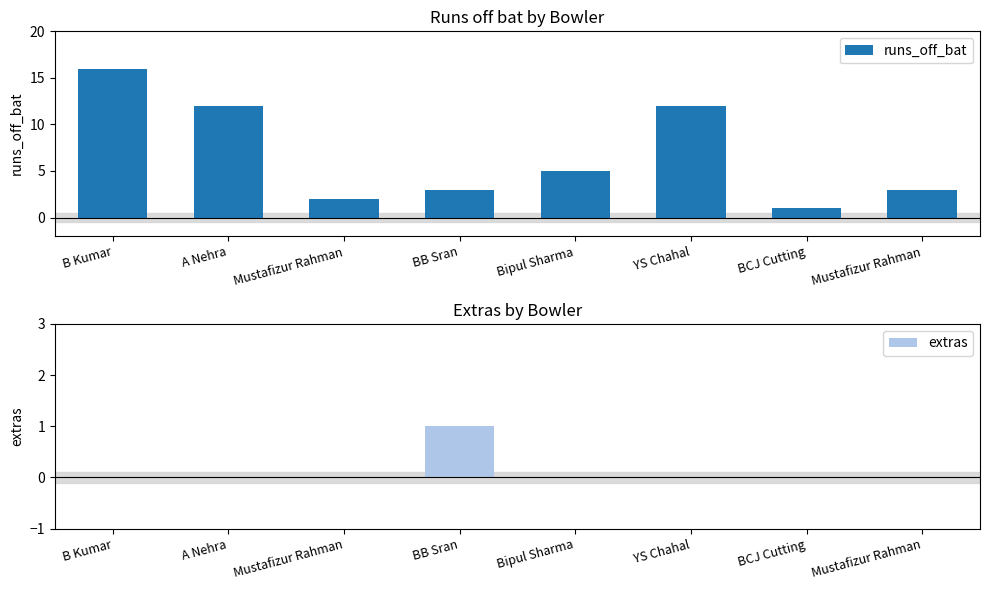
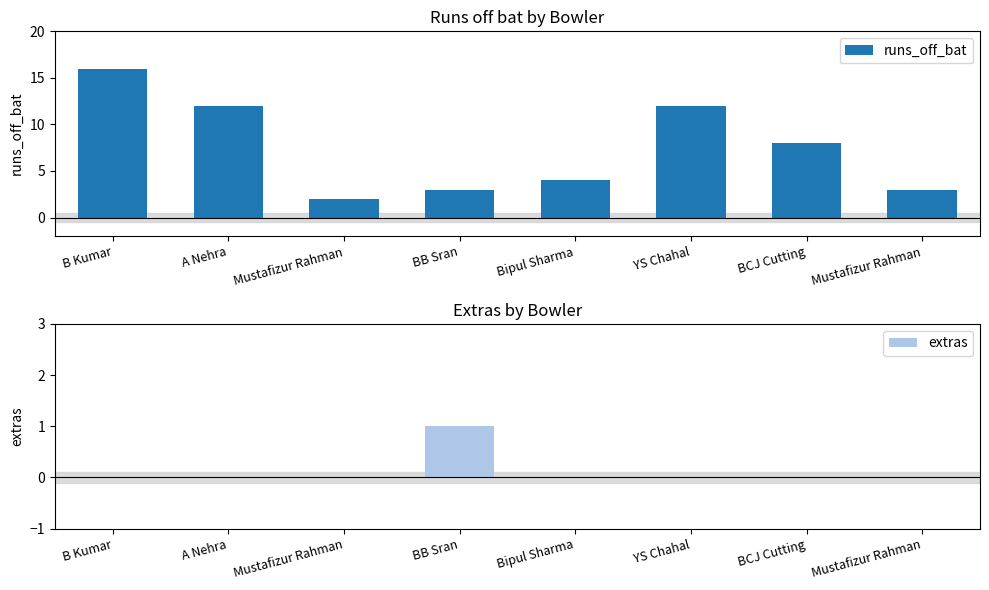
Runs off bat by Bowler, runs_off_bat, Bipul Sharma: 5 -> 4
Runs off bat by Bowler, runs_off_bat, BCJ Cutting: 1 -> 8
